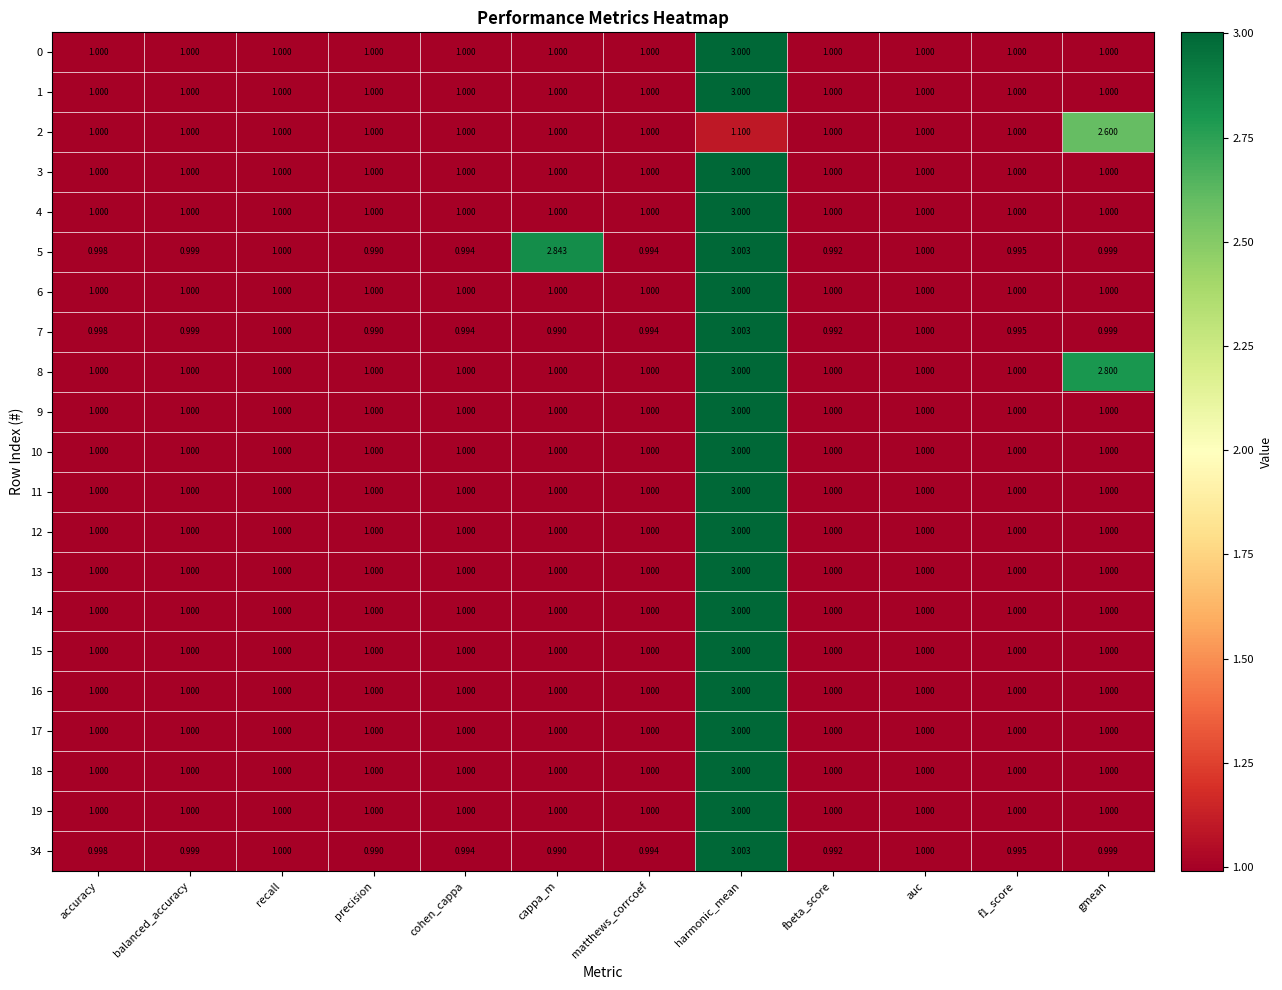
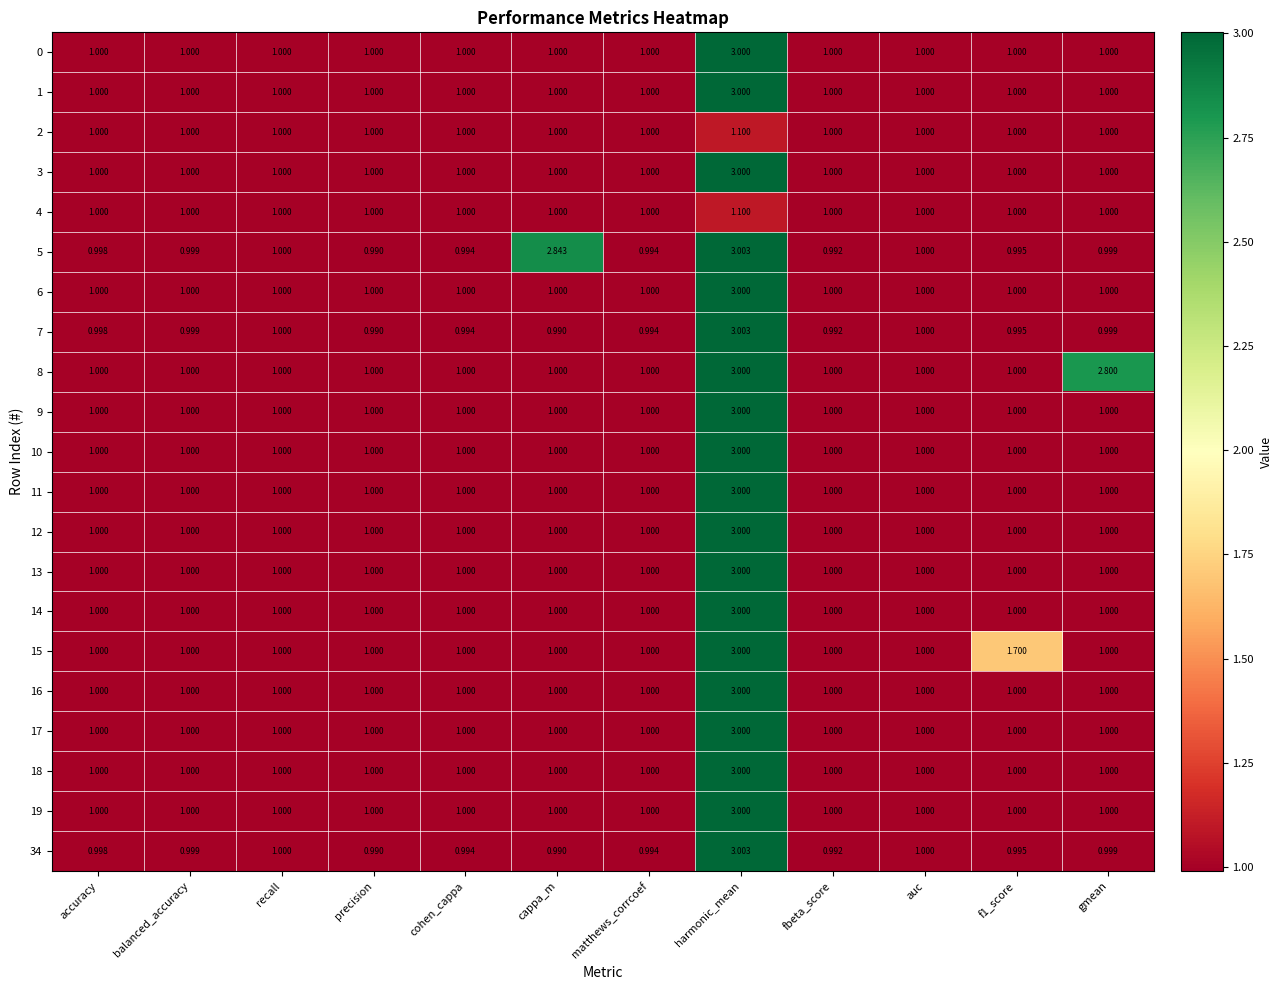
2, gmean: 2.600 -> 1.000
4, harmonic_mean: 3.000 -> 1.100
15, f1_score: 1.000 -> 1.700
